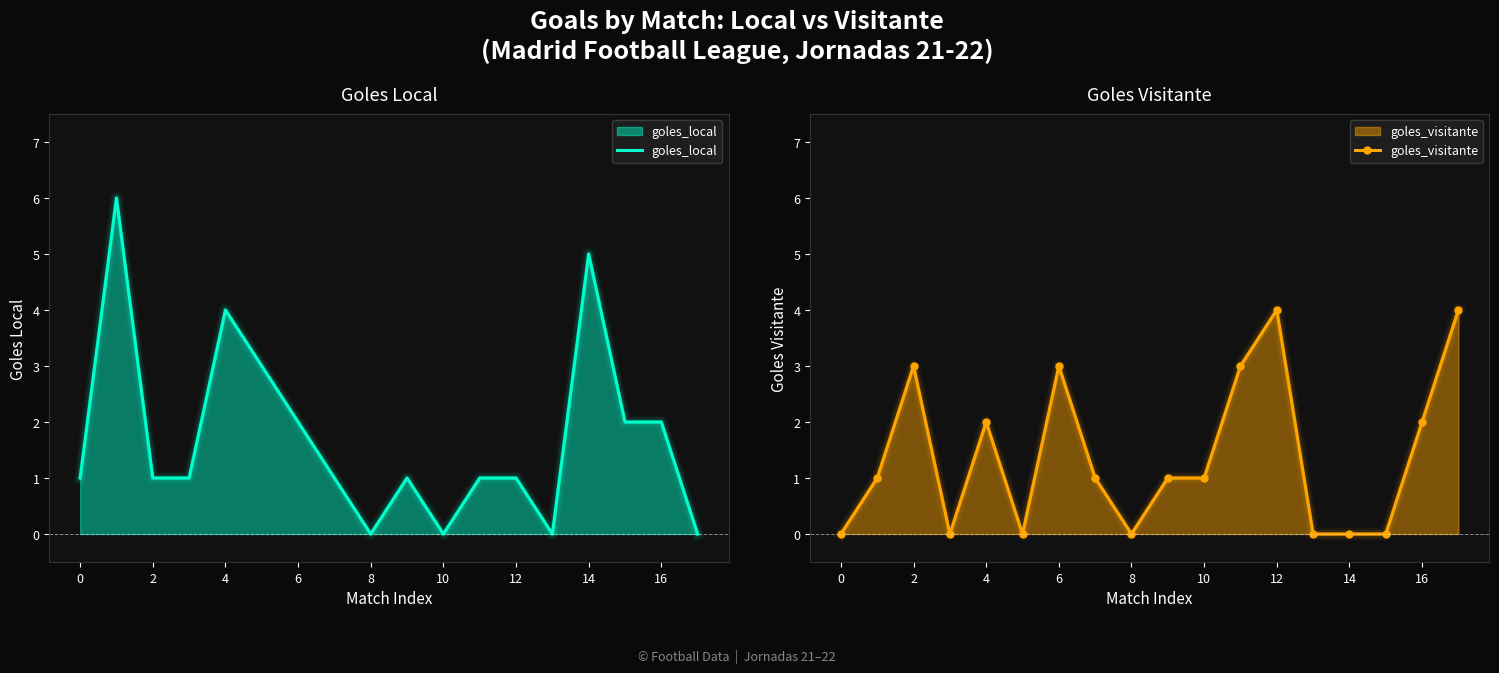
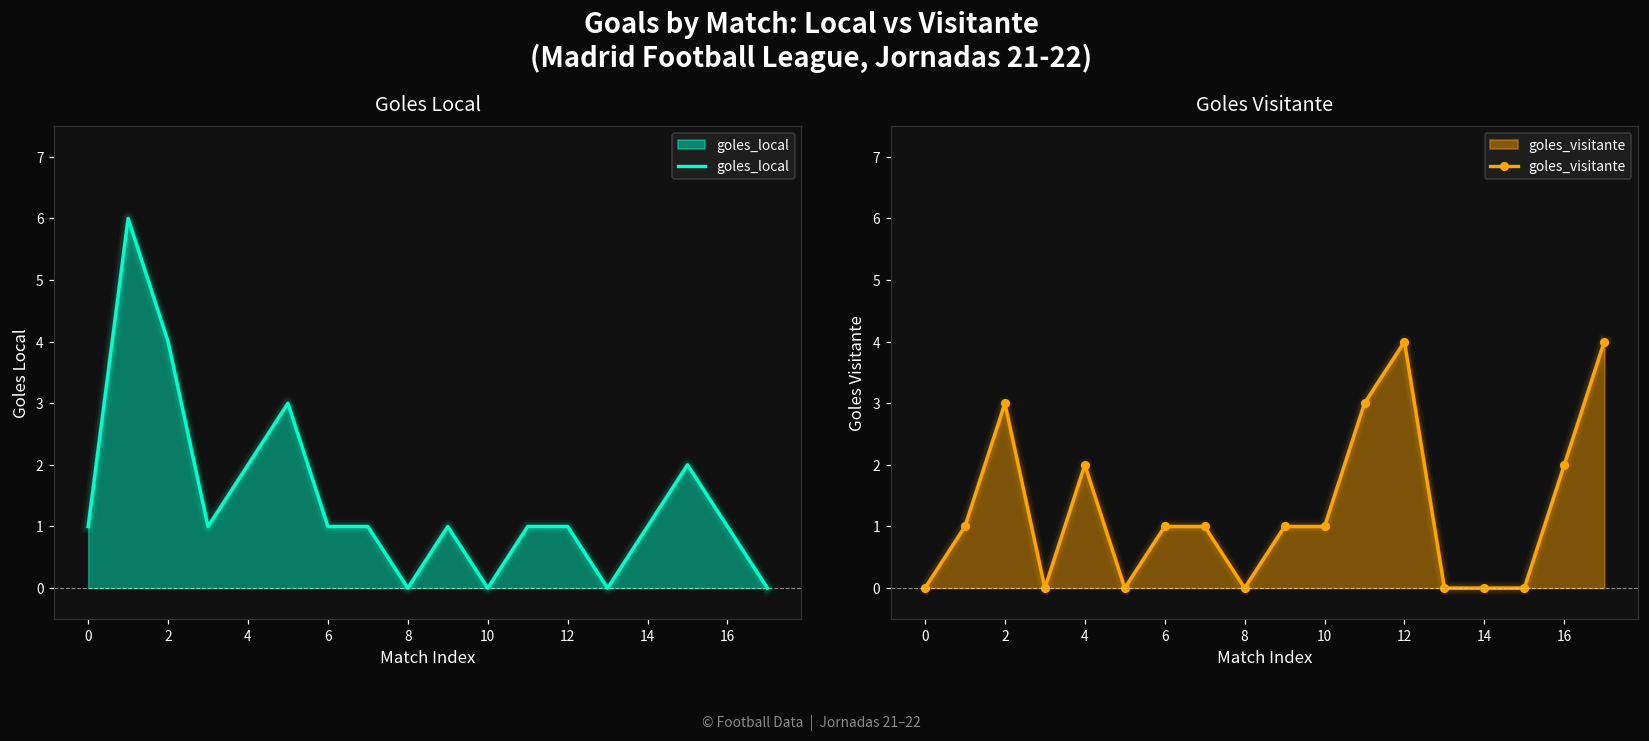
Goles Local, 2: 1 -> 4
Goles Local, 4: 4 -> 2
Goles Local, 6: 2 -> 1
Goles Local, 14: 5 -> 1
Goles Local, 16: 2 -> 1
Goles Visitante, 6: 3 -> 1
